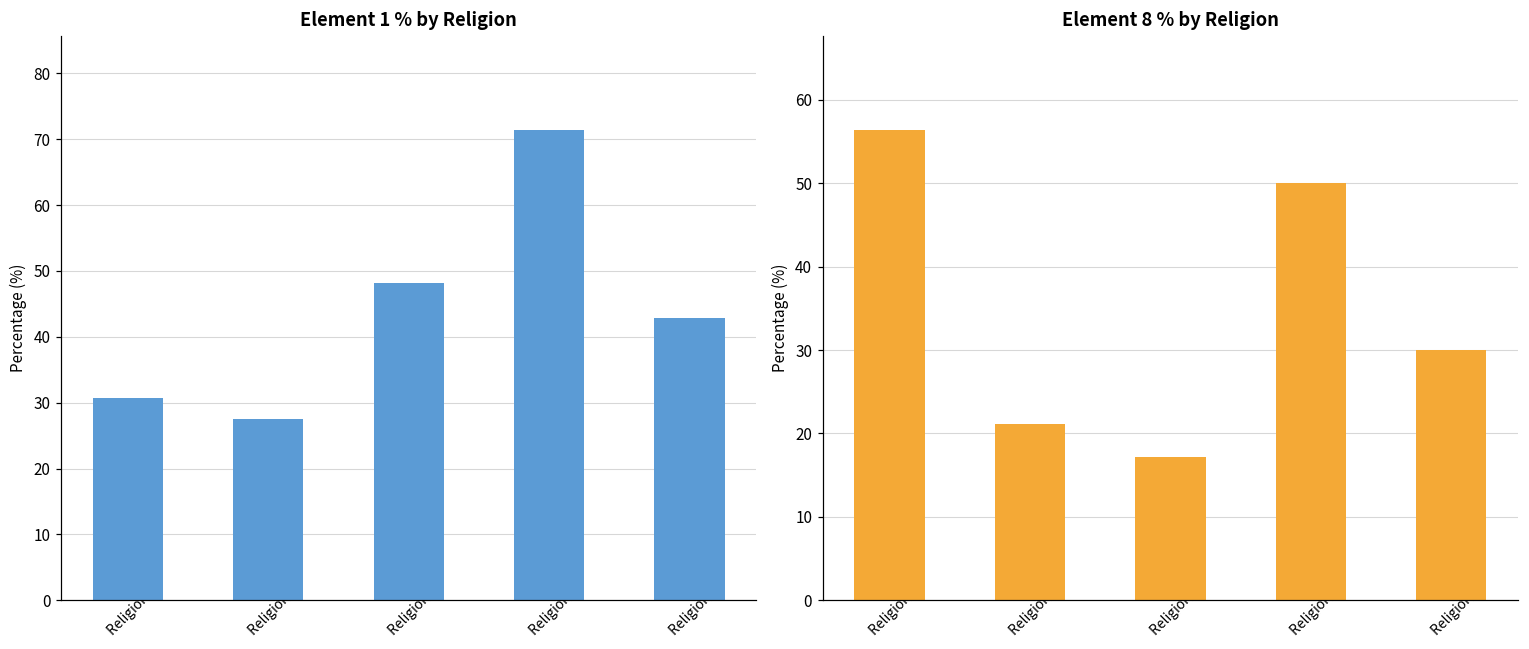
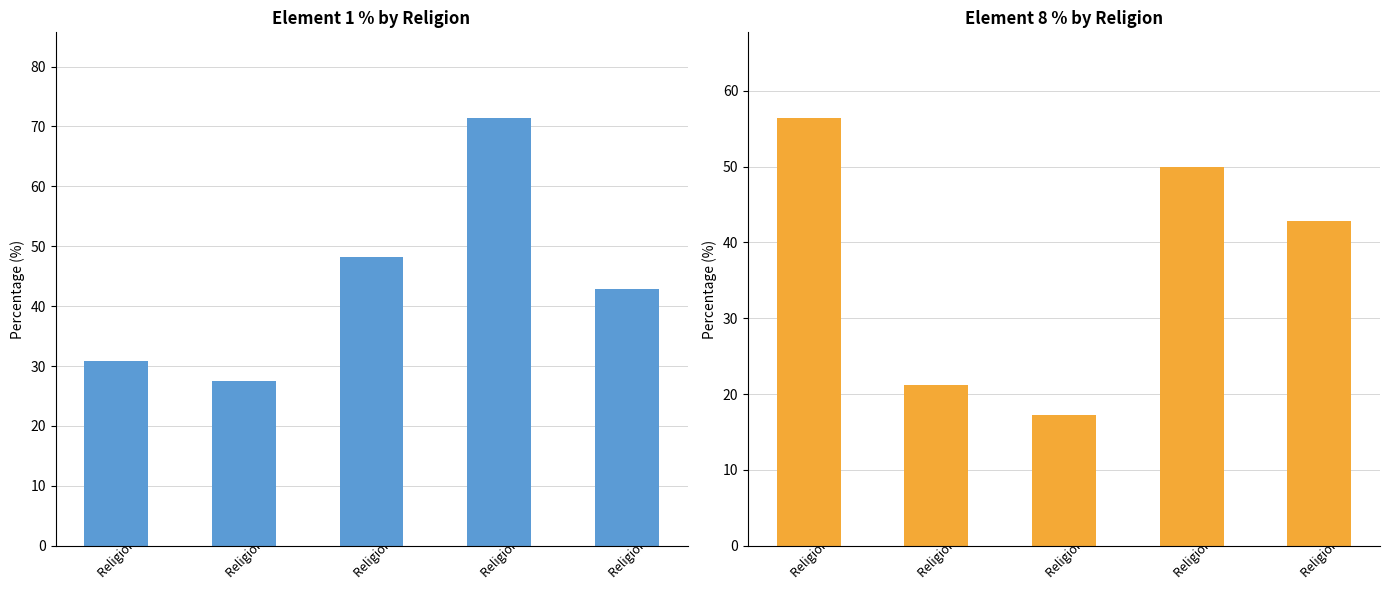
Element 8 % by Religion, Religion 5: 30 -> 43
